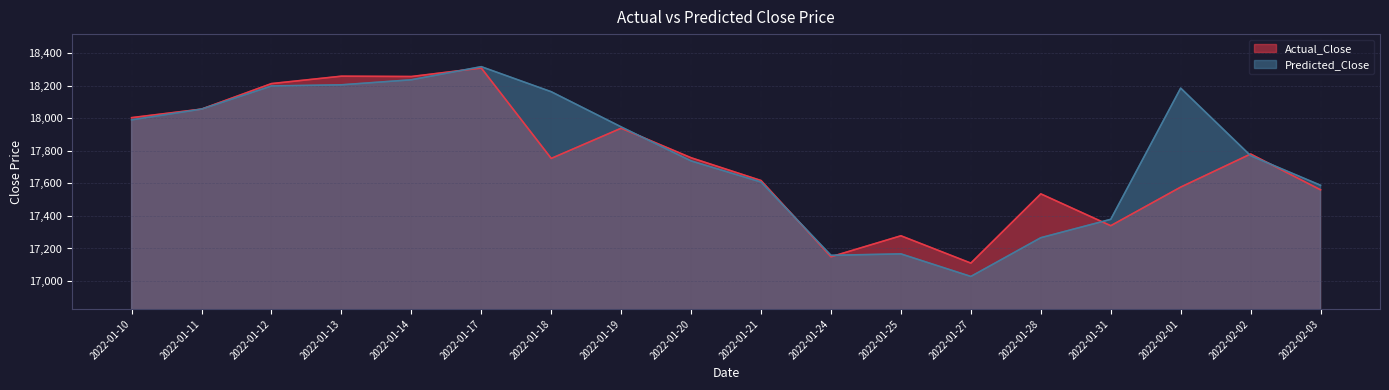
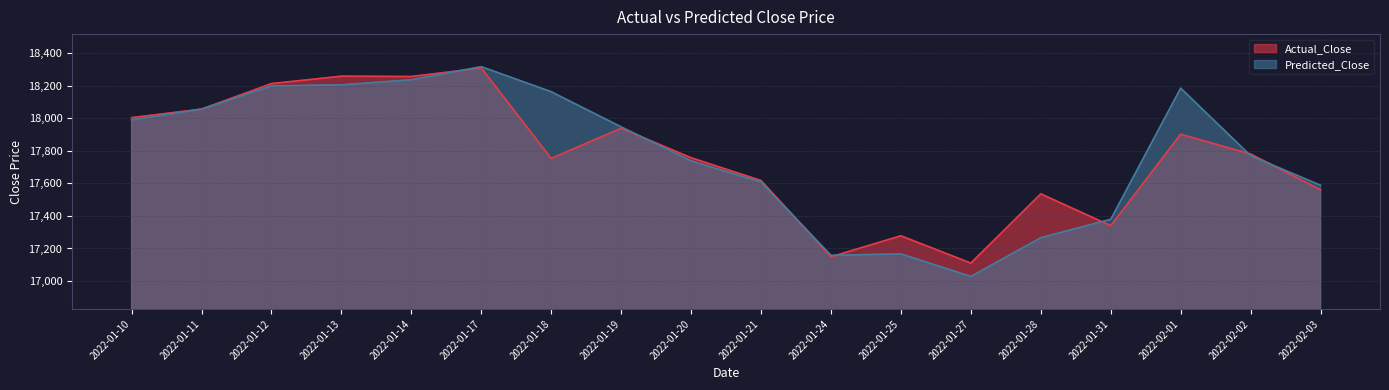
Actual_Close, 2022-02-01: 17,580 -> 17,900
